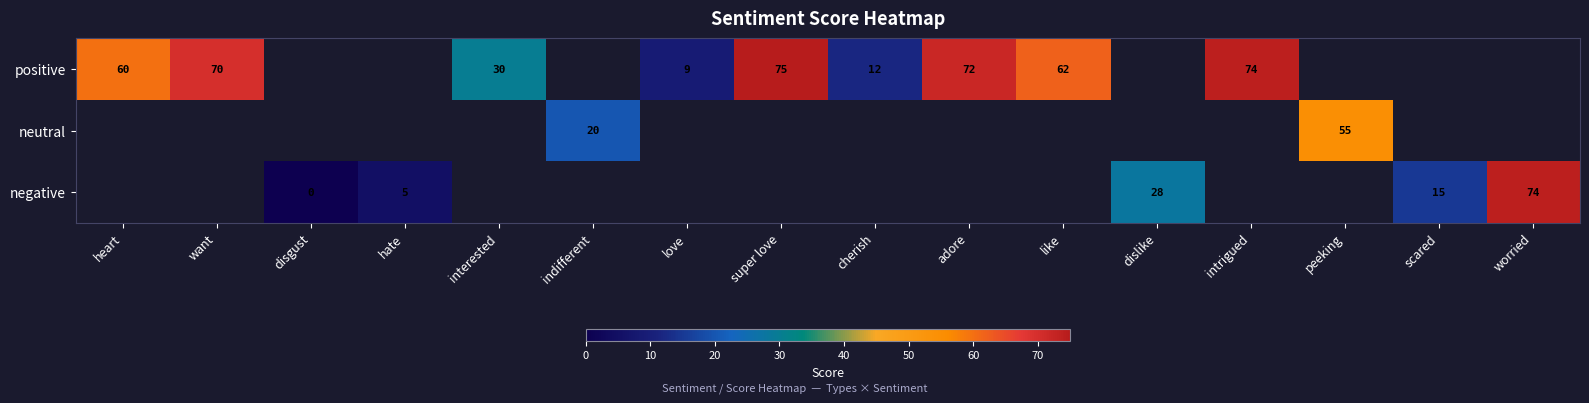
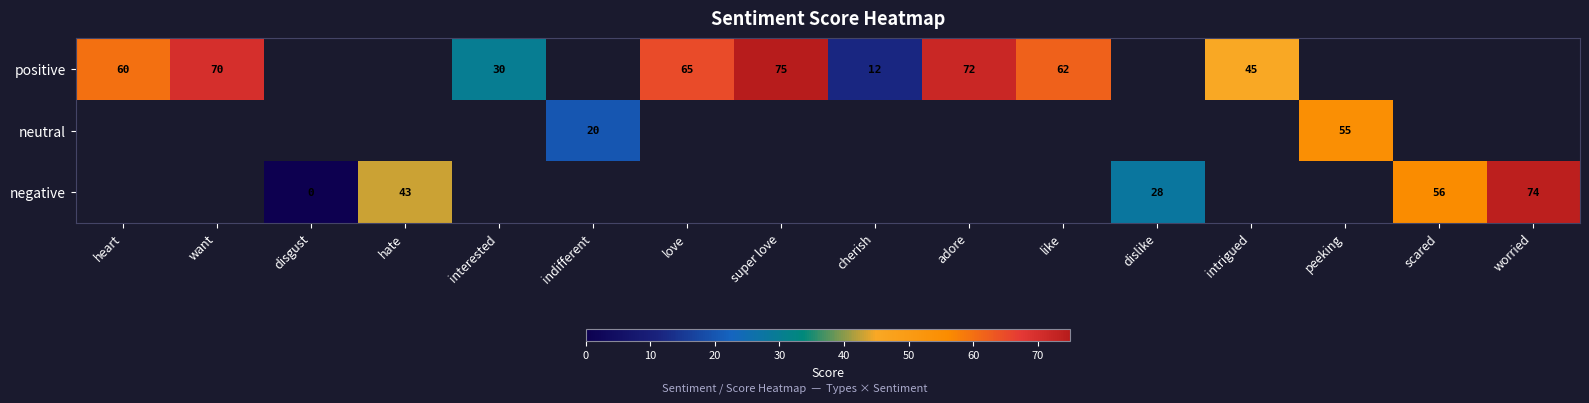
positive, love: 9 -> 65
positive, intrigued: 74 -> 45
negative, hate: 5 -> 43
negative, scared: 15 -> 56
